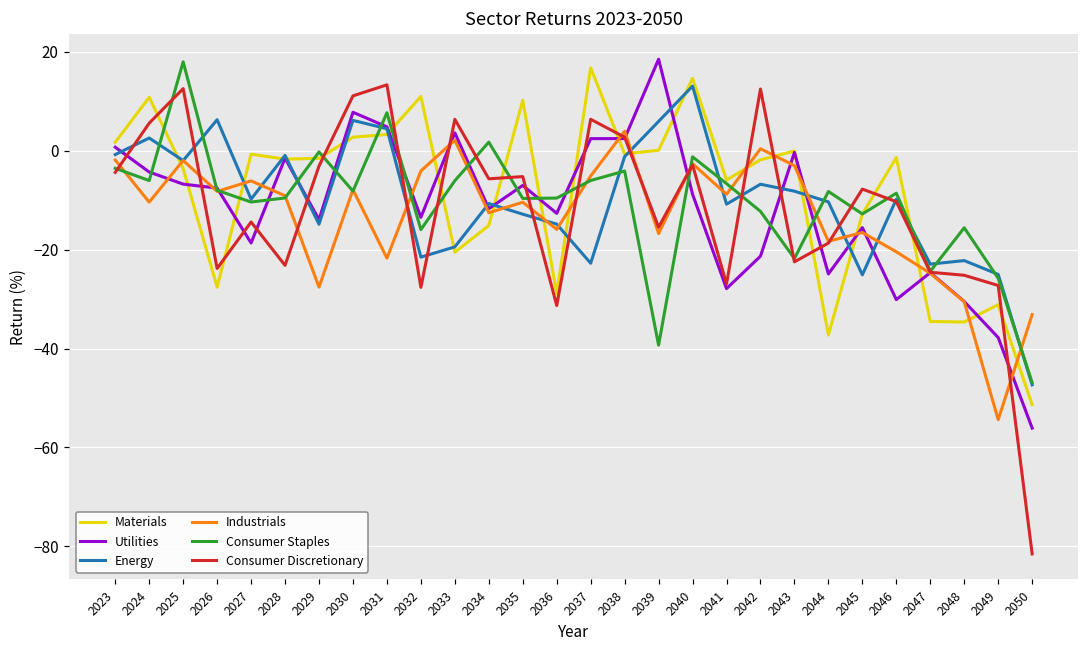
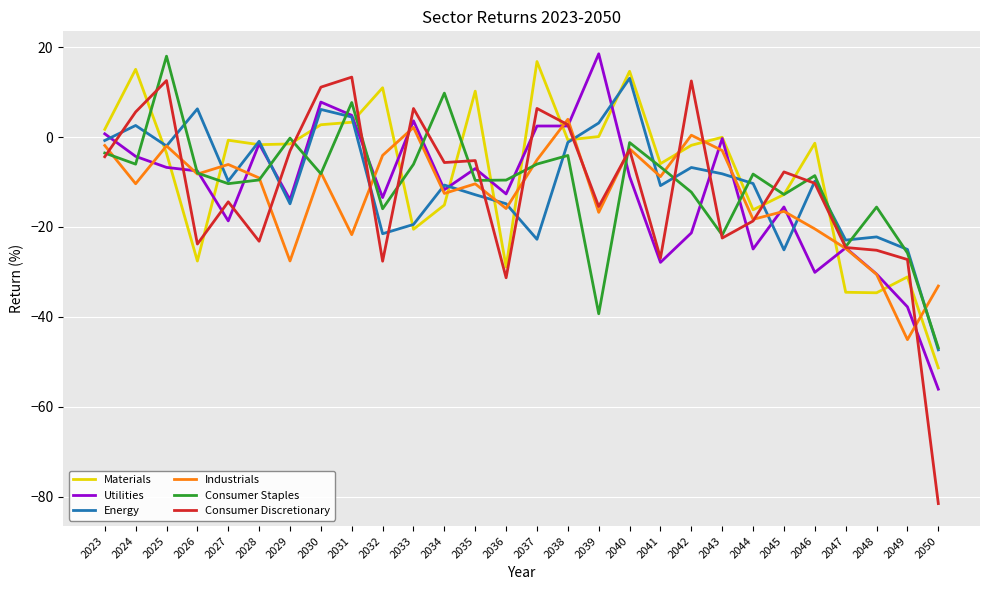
Materials, 2024: 11 -> 15
Consumer Staples, 2034: 2 -> 10
Energy, 2039: 6 -> 3
Materials, 2044: -37 -> -16
Industrials, 2049: -54 -> -45
